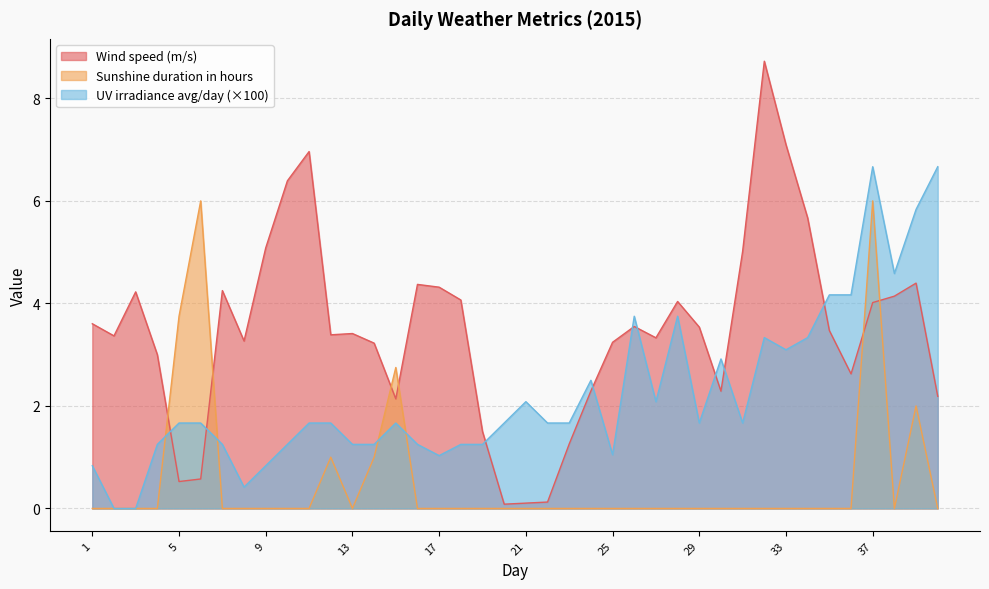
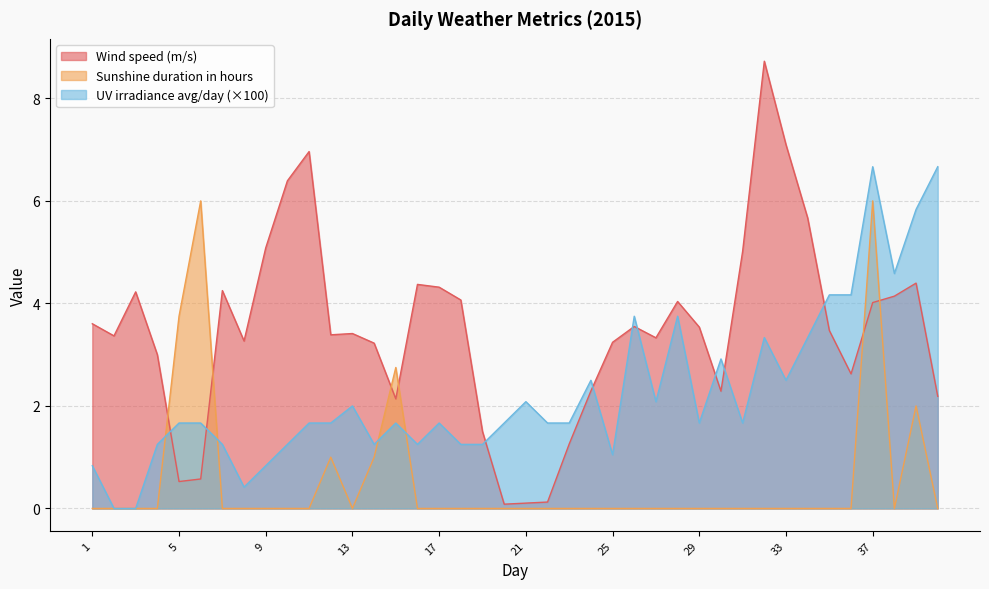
UV irradiance avg/day (×100), 13: 1.3 -> 2.0
UV irradiance avg/day (×100), 17: 1.0 -> 1.7
UV irradiance avg/day (×100), 33: 3.1 -> 2.5
